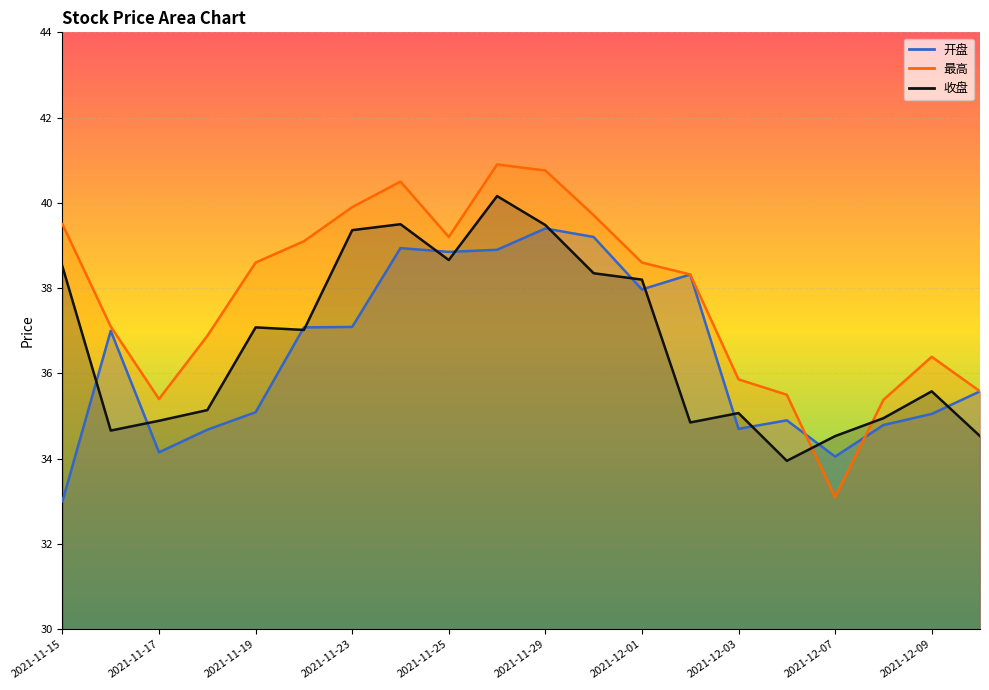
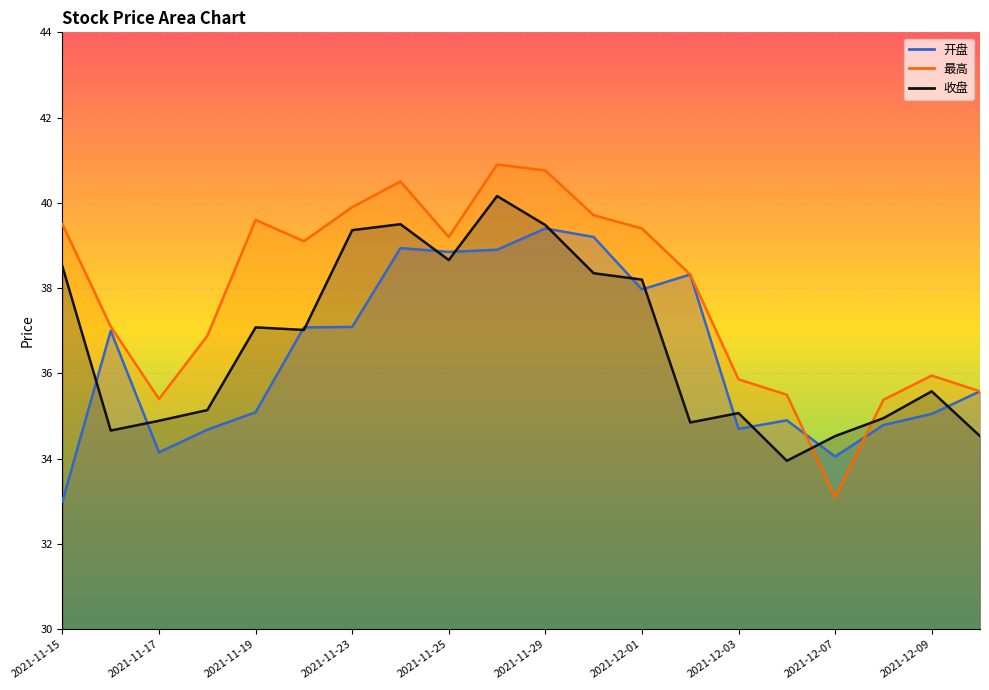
最高, 2021-11-19: 38.6 -> 39.6
最高, 2021-12-01: 38.6 -> 39.4
最高, 2021-12-09: 36.4 -> 36.0
